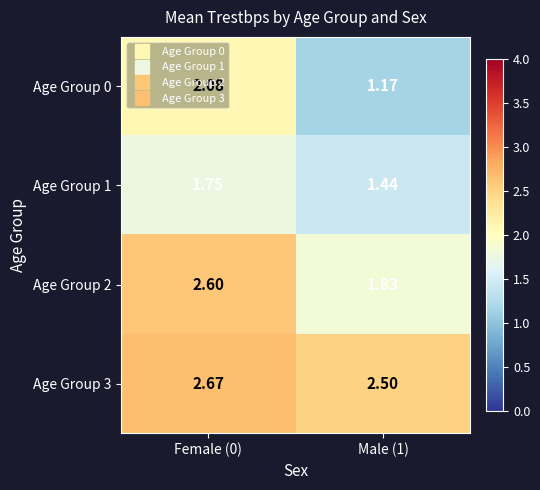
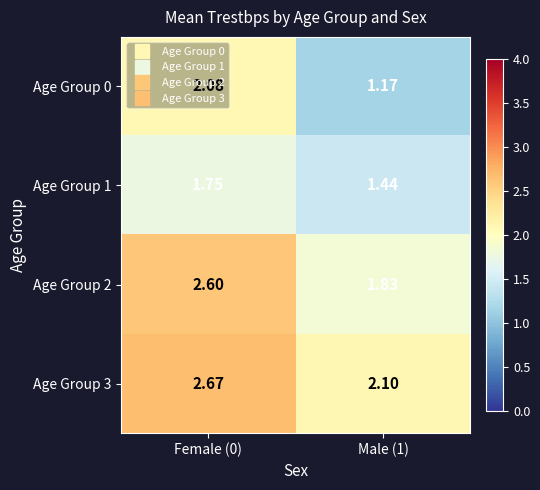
Age Group 3, Male (1): 2.50 -> 2.10
